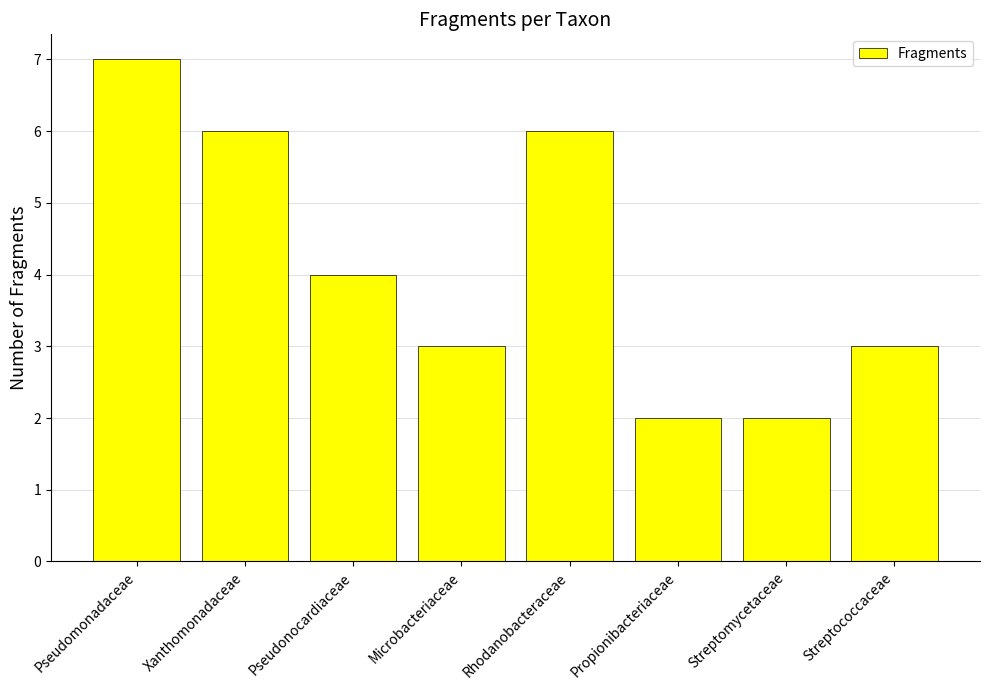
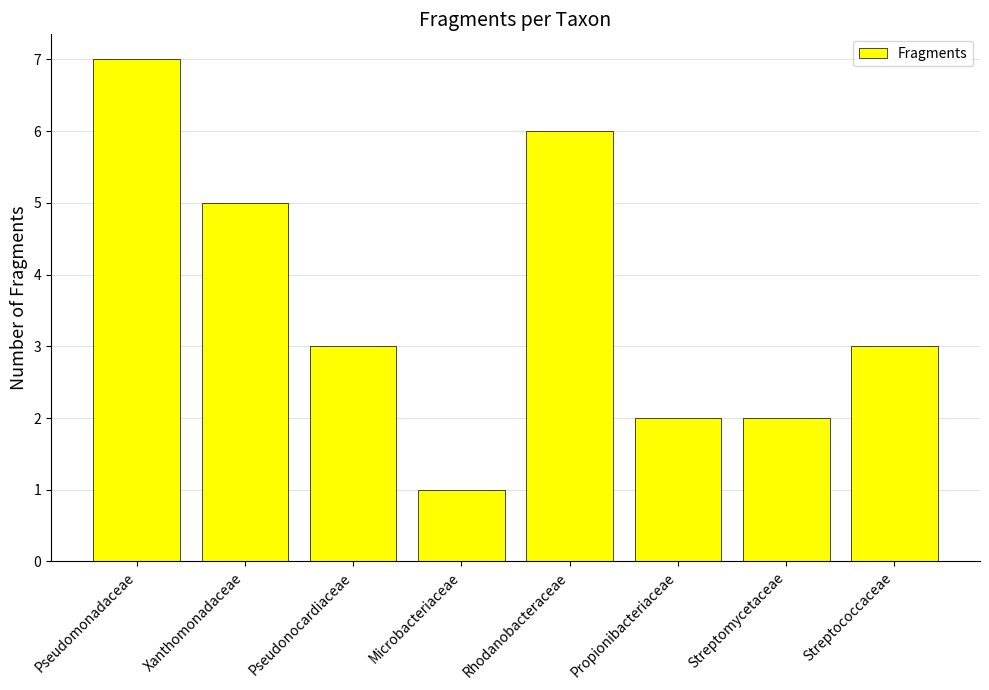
Xanthomonadaceae: 6 -> 5
Pseudonocardiaceae: 4 -> 3
Microbacteriaceae: 3 -> 1
